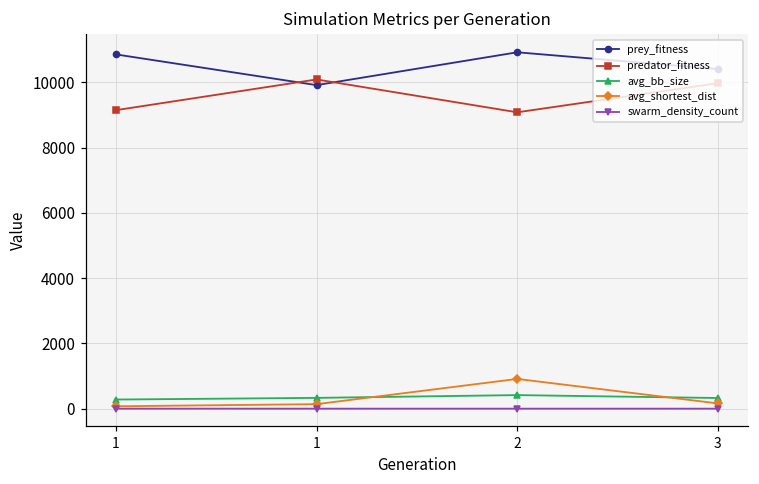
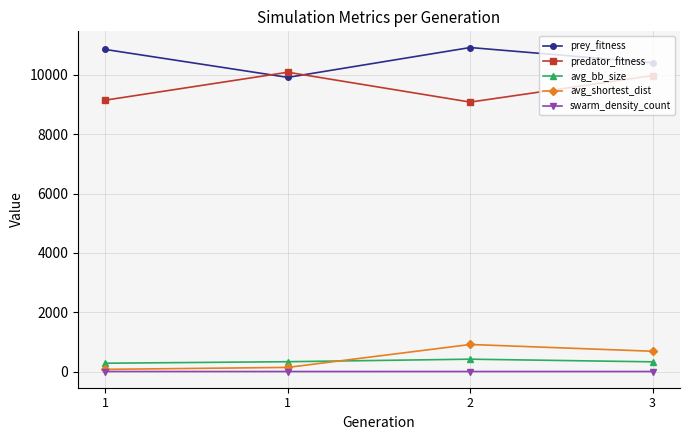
avg_shortest_dist, 3: 200 -> 700
